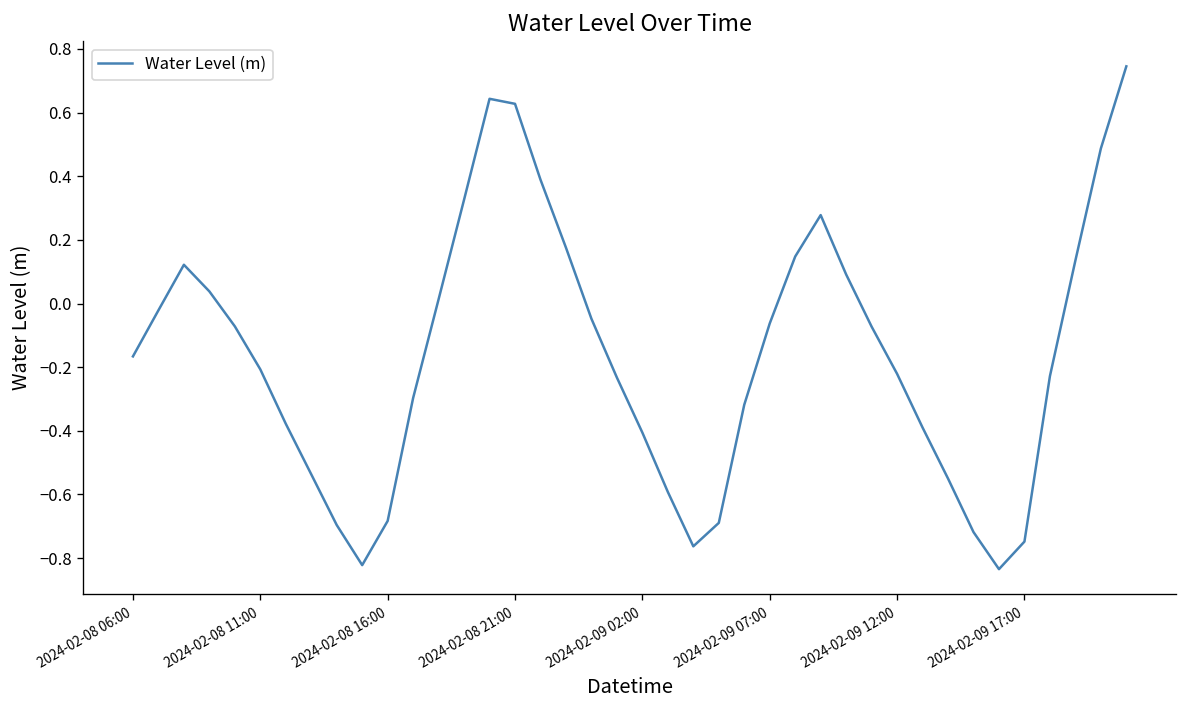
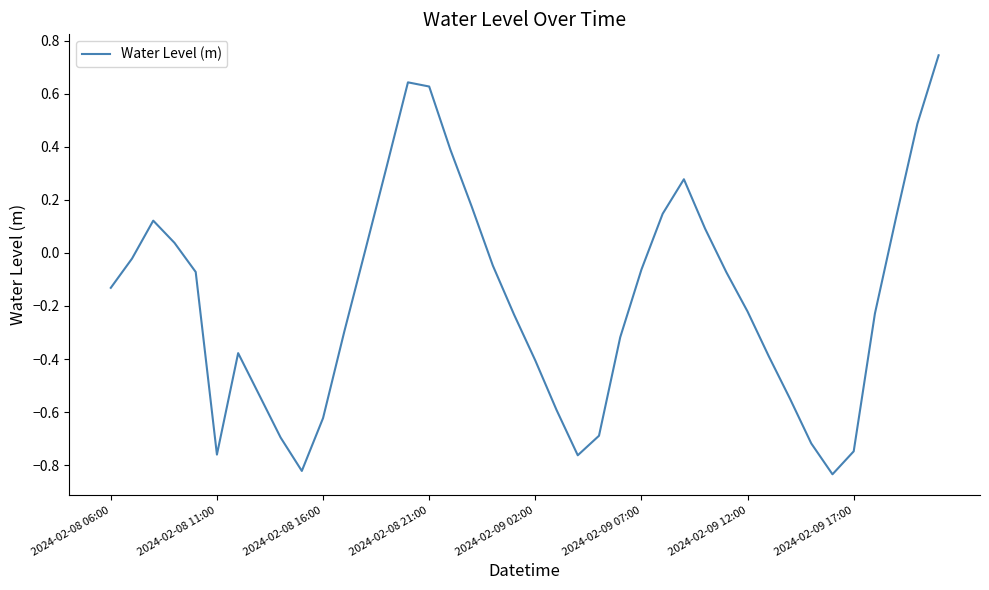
2024-02-08 06:00: -0.17 -> -0.13
2024-02-08 11:00: -0.21 -> -0.76
2024-02-08 16:00: -0.68 -> -0.62
